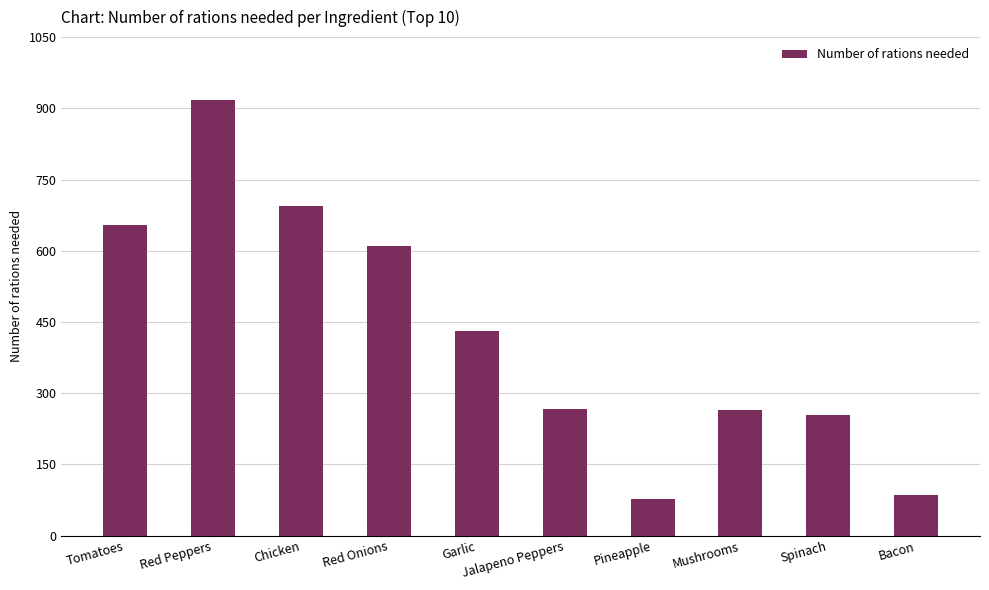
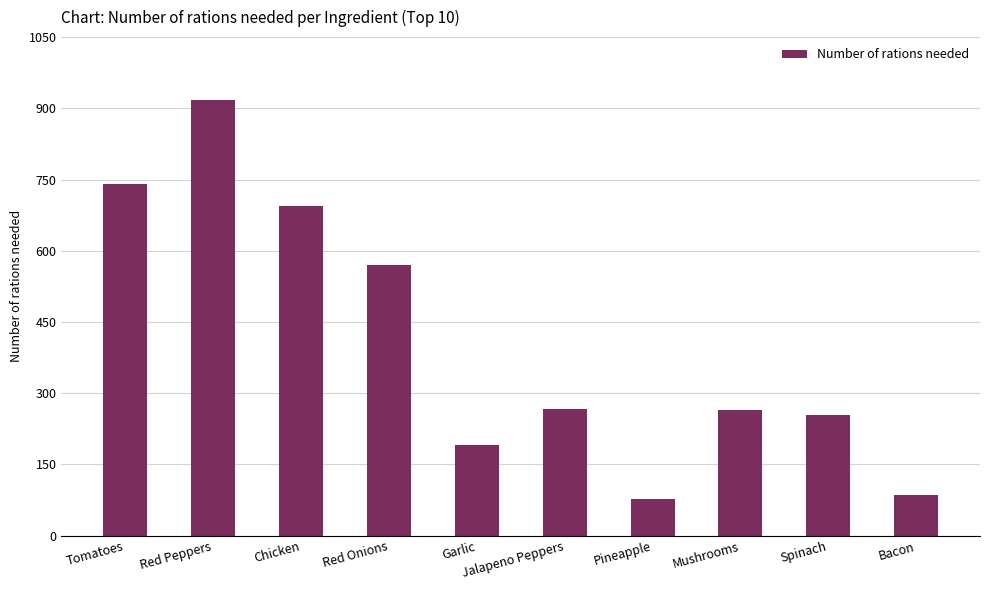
Tomatoes: 650 -> 740
Red Onions: 610 -> 570
Garlic: 430 -> 190
